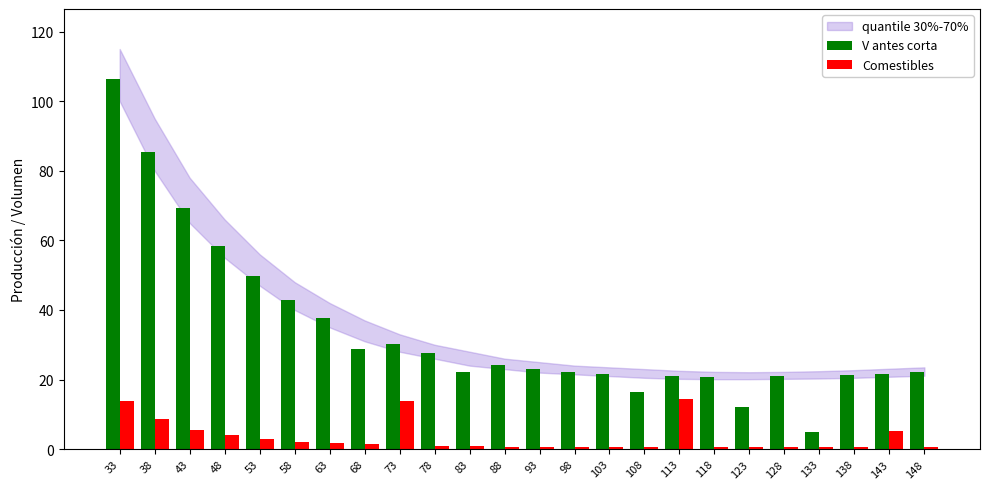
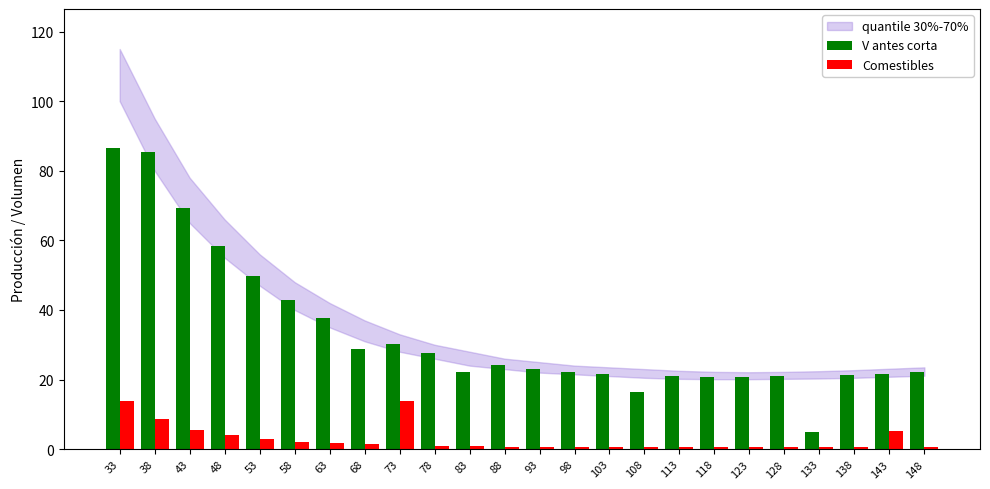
V antes corta, 33: 106 -> 87
Comestibles, 113: 14 -> 1
V antes corta, 123: 12 -> 21
